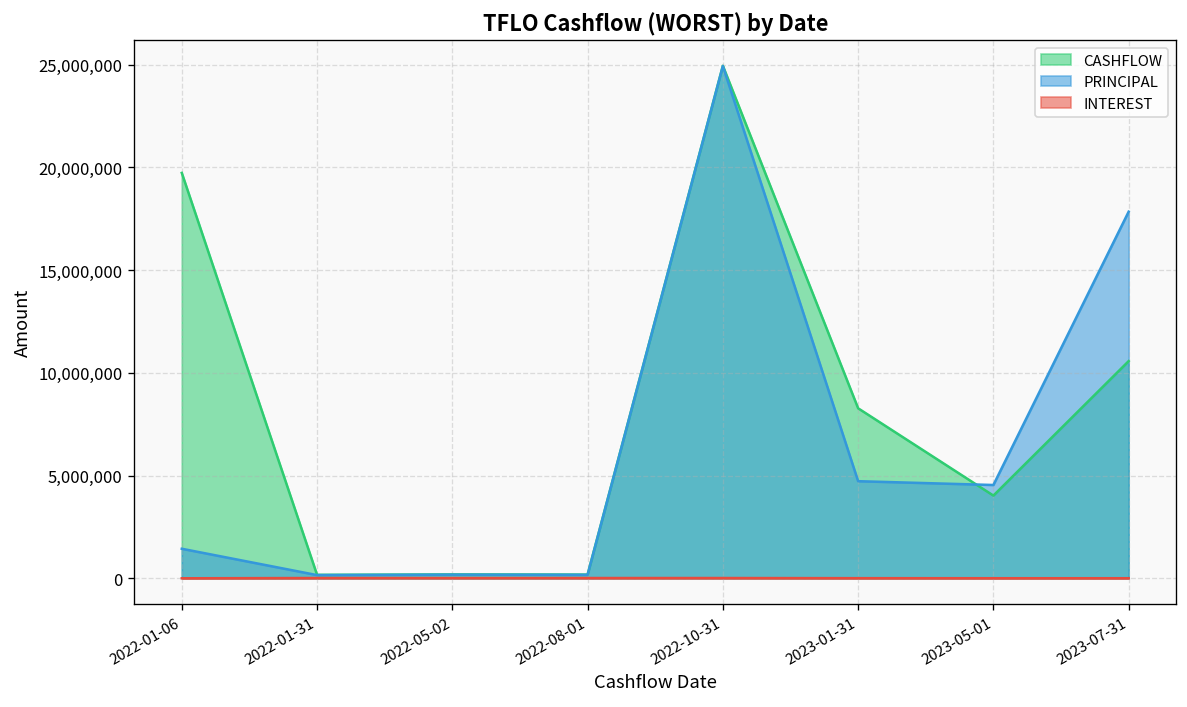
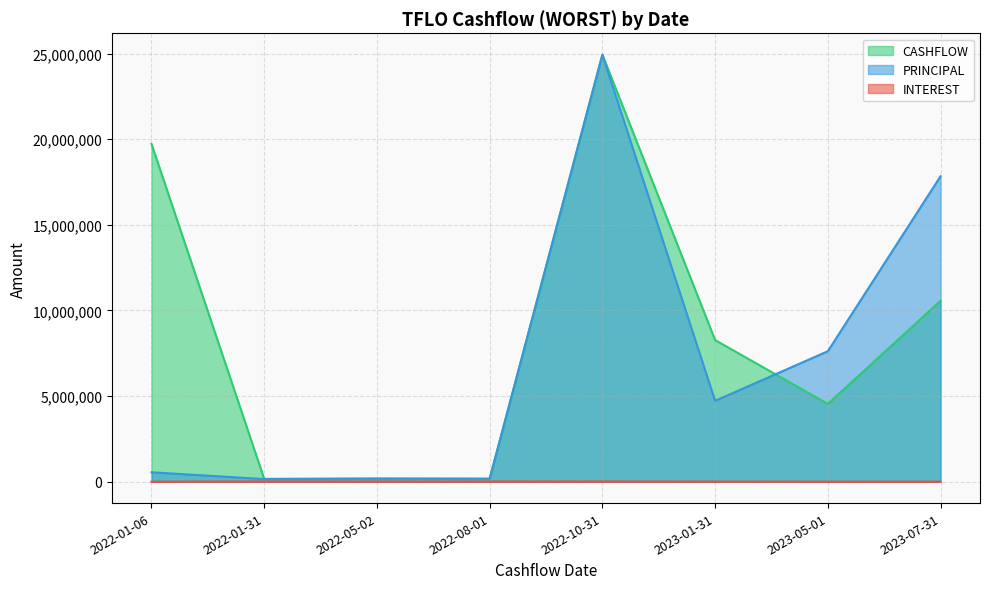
PRINCIPAL, 2022-01-06: 1,400,000 -> 600,000
CASHFLOW, 2023-05-01: 4,000,000 -> 4,500,000
PRINCIPAL, 2023-05-01: 4,500,000 -> 7,600,000
